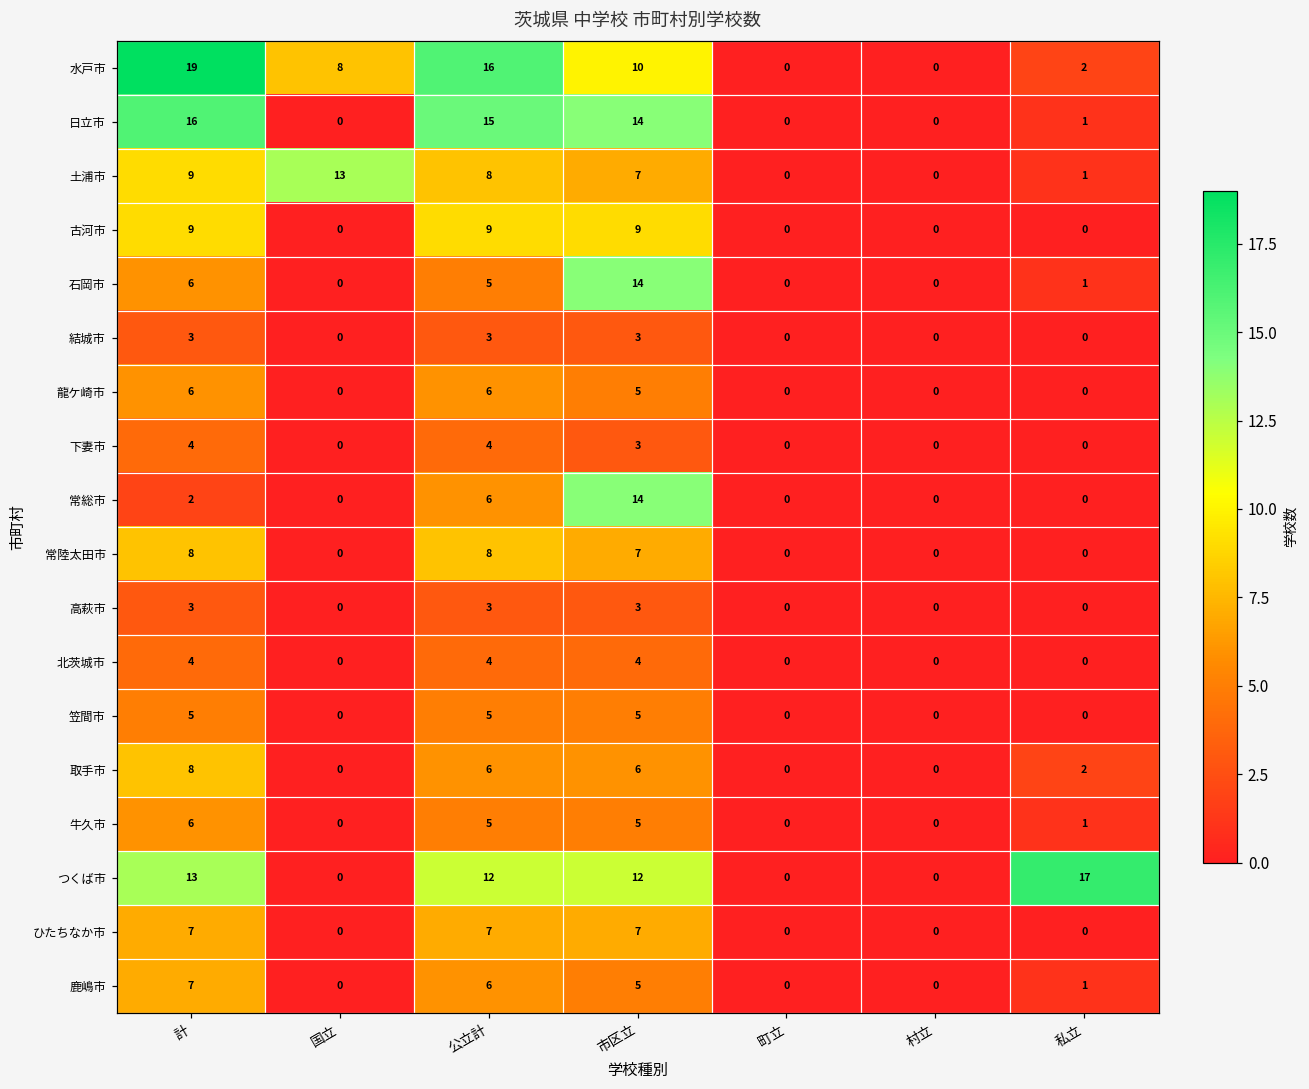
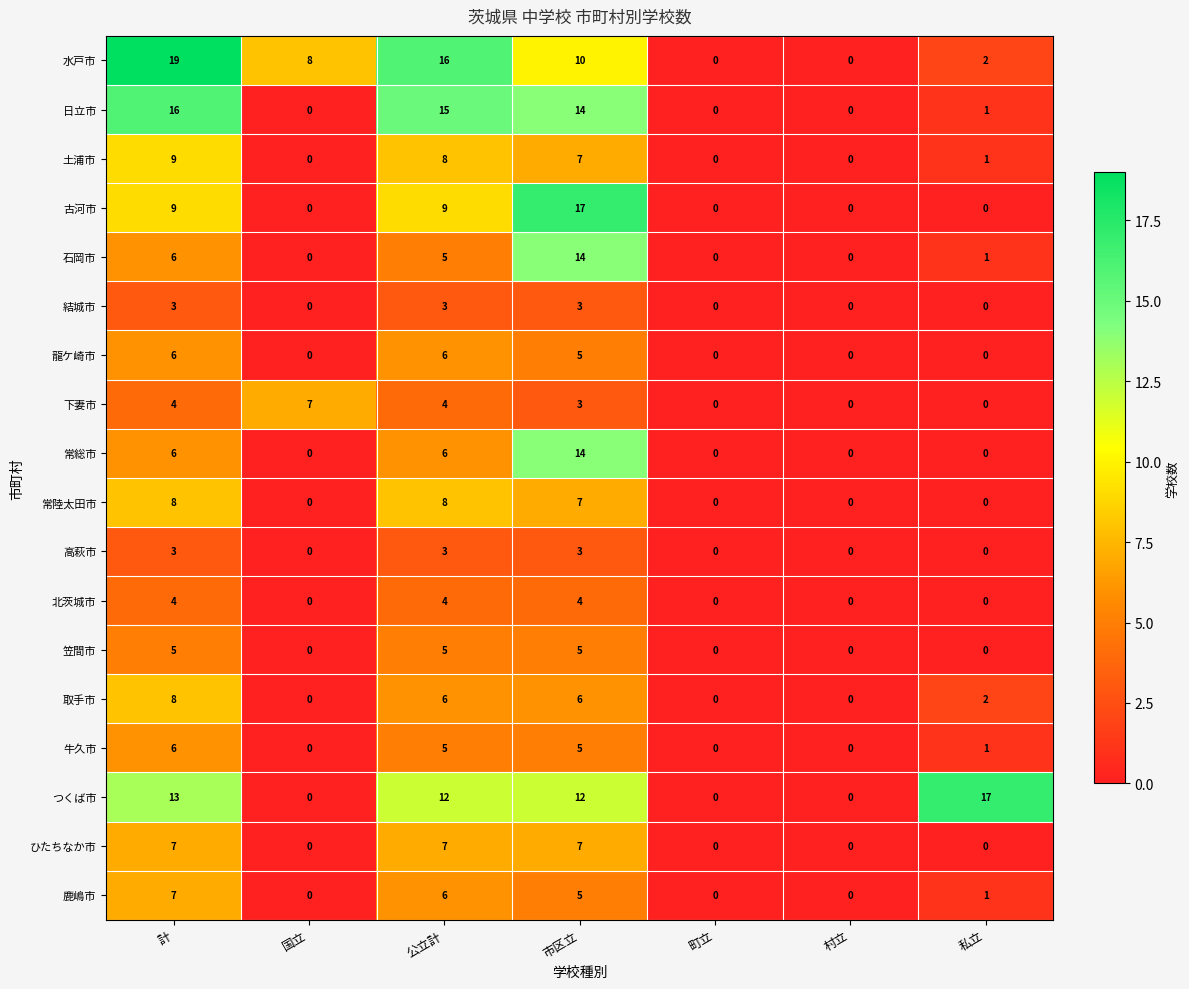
土浦市, 国立: 13 -> 0
古河市, 市区立: 9 -> 17
下妻市, 国立: 0 -> 7
常総市, 計: 2 -> 6
